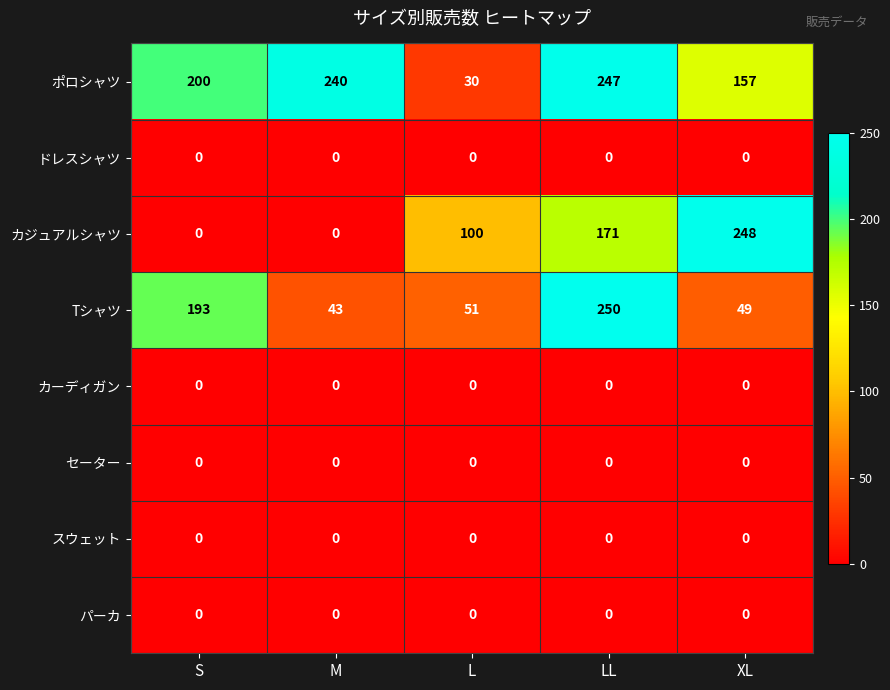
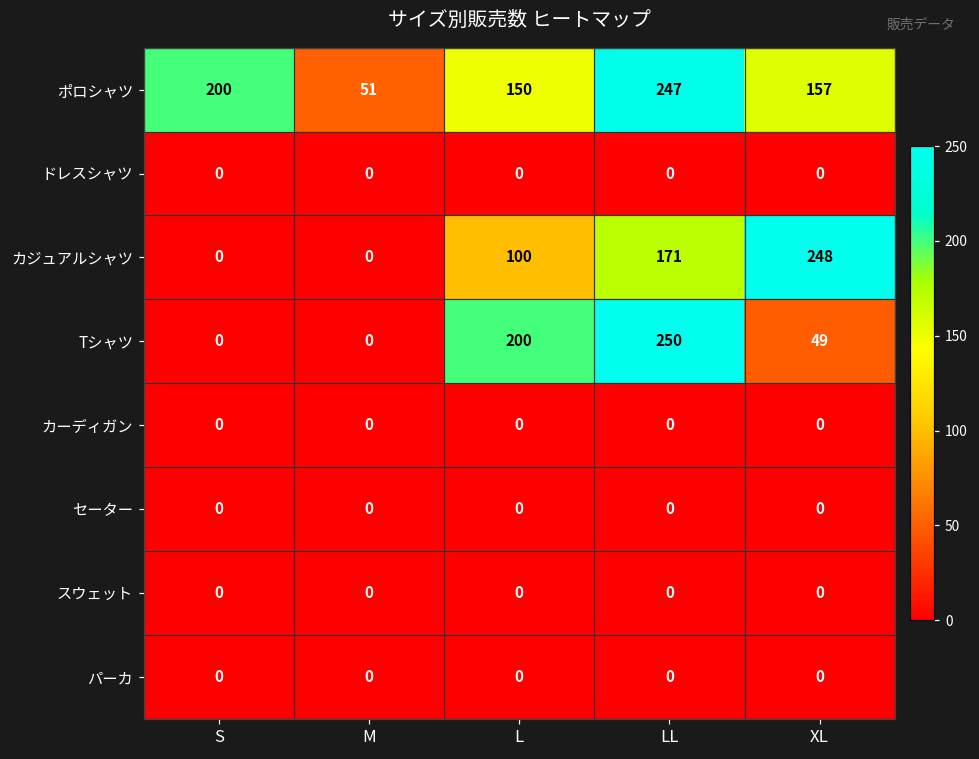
ポロシャツ, M: 240 -> 51
ポロシャツ, L: 30 -> 150
Tシャツ, S: 193 -> 0
Tシャツ, M: 43 -> 0
Tシャツ, L: 51 -> 200
